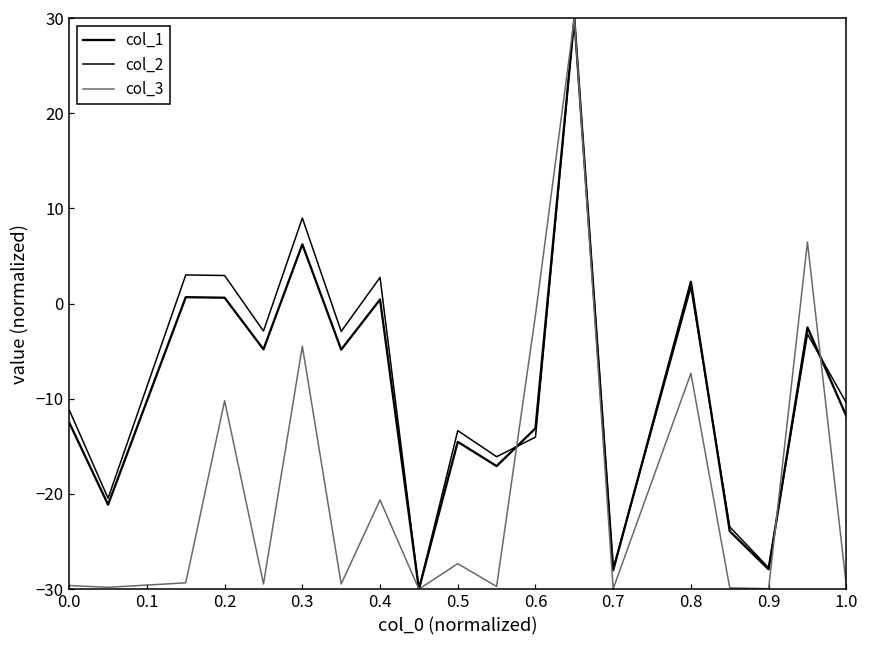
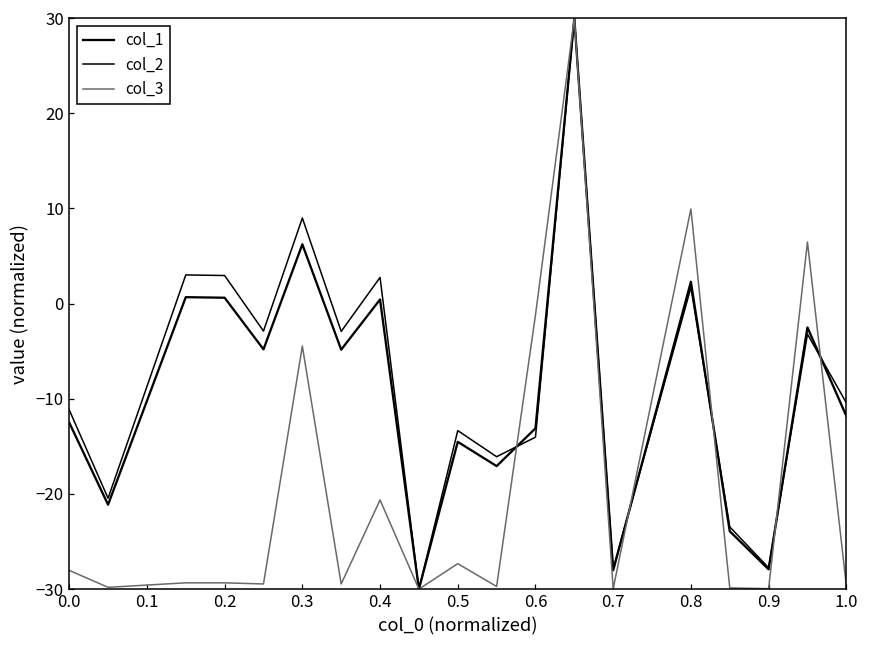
col_3, 0.0: -30 -> -28
col_3, 0.2: -10 -> -29
col_3, 0.8: -7 -> 10
